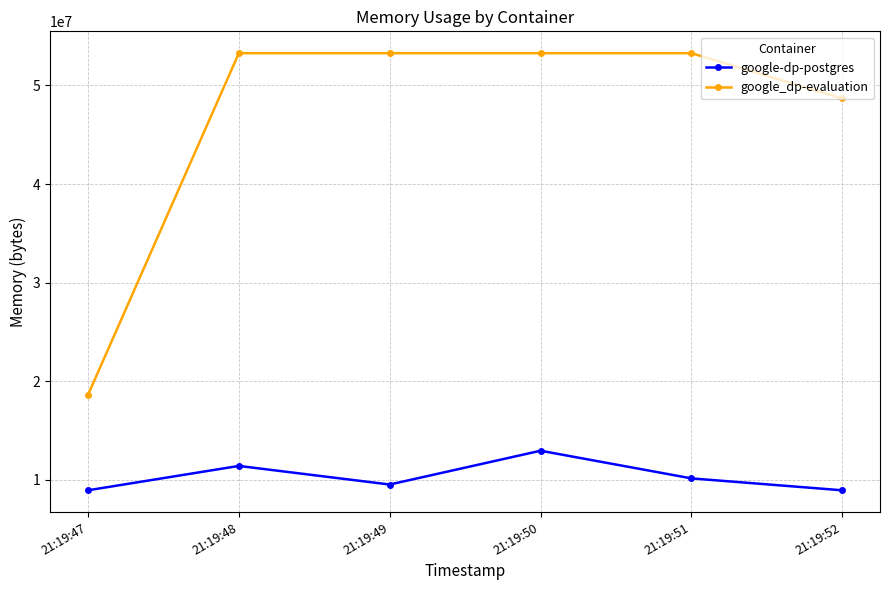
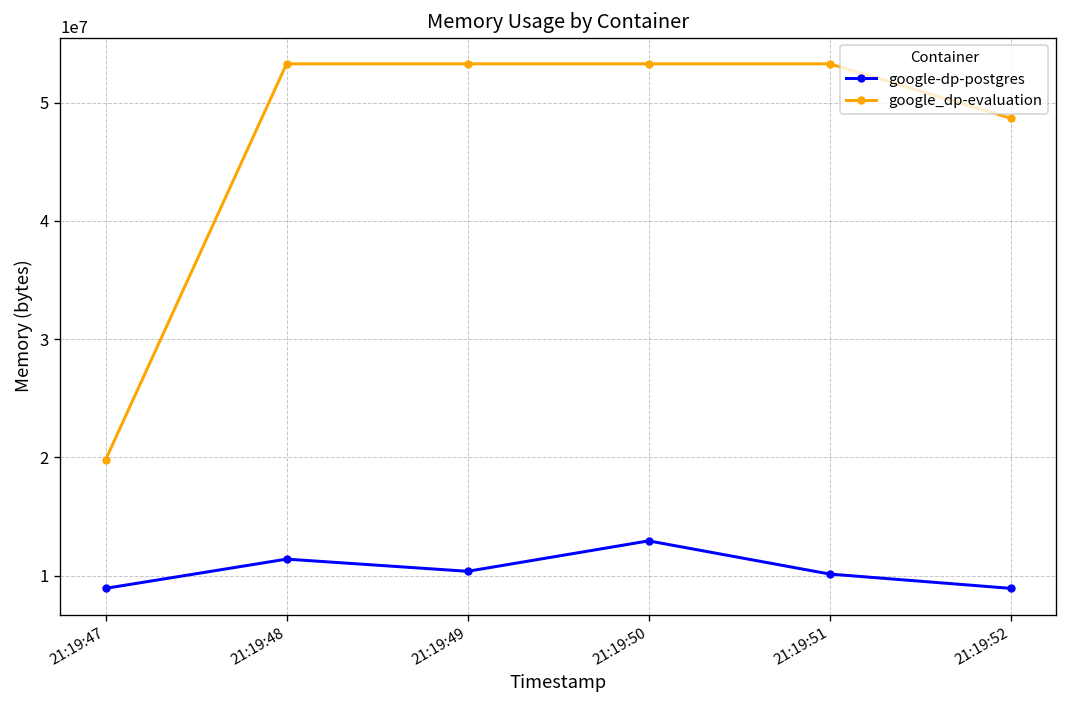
google_dp-evaluation, 21:19:47: 19000000 -> 20000000
google-dp-postgres, 21:19:49: 9500000 -> 10400000
